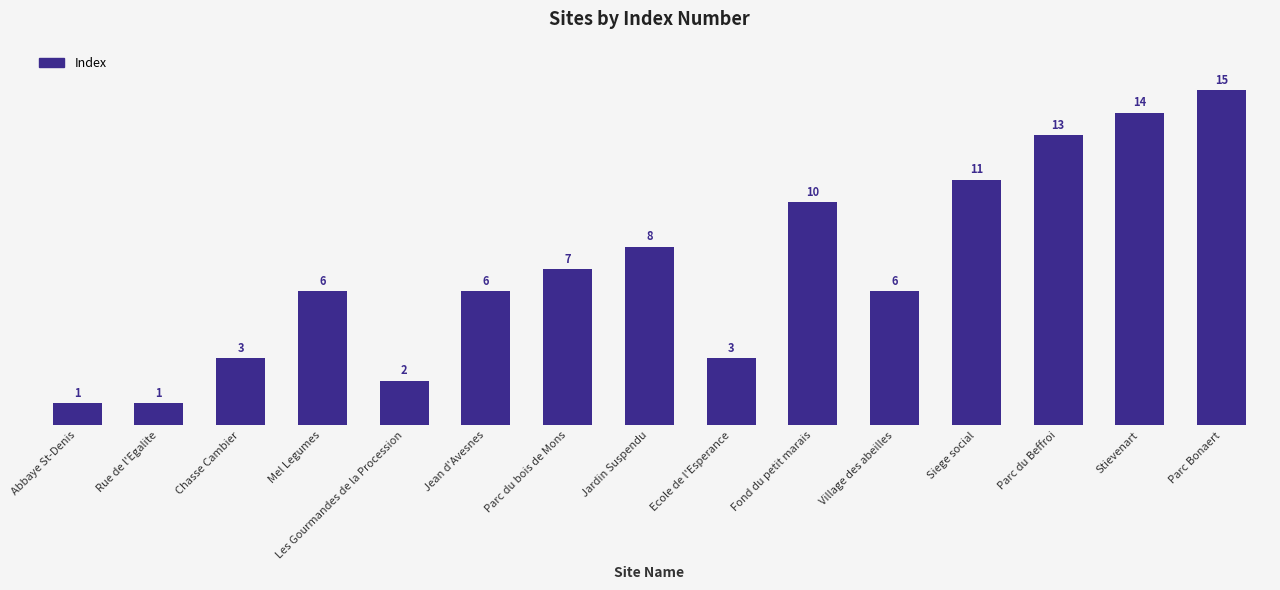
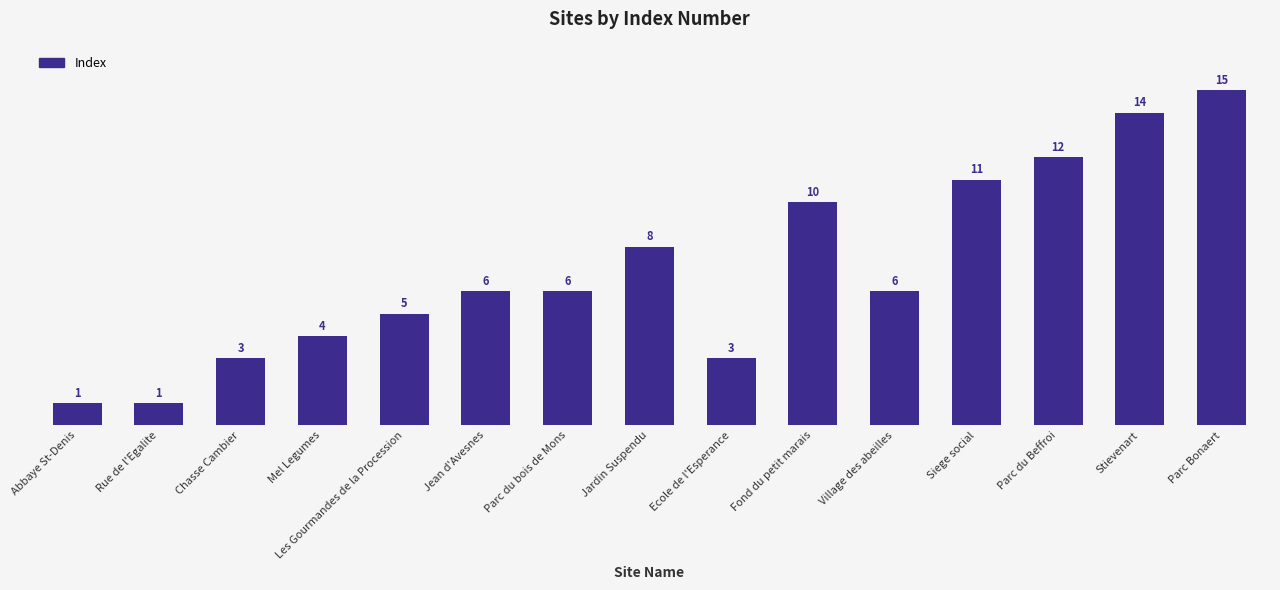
Mel Legumes: 6 -> 4
Les Gourmandes de la Procession: 2 -> 5
Parc du bois de Mons: 7 -> 6
Parc du Beffroi: 13 -> 12
